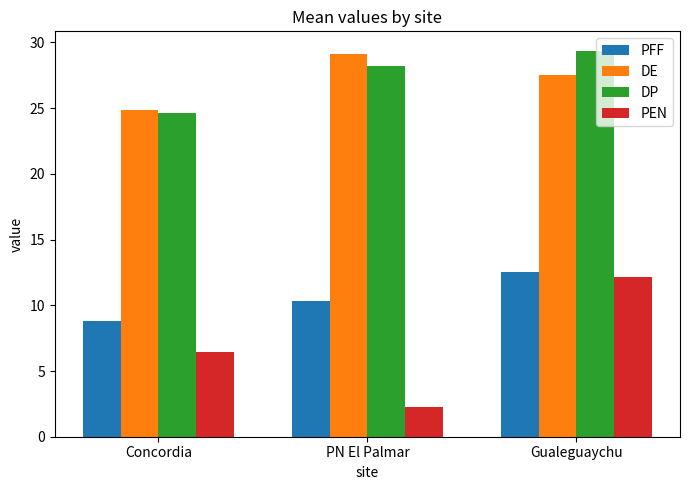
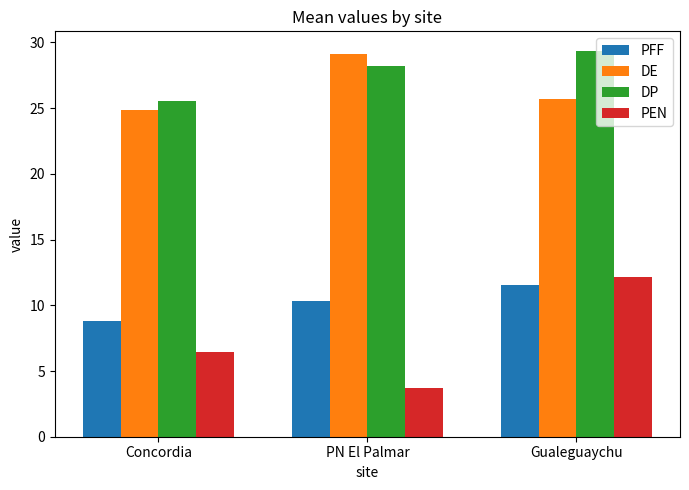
DP, Concordia: 24.7 -> 25.5
PEN, PN El Palmar: 2.3 -> 3.7
PFF, Gualeguaychu: 12.5 -> 11.5
DE, Gualeguaychu: 27.5 -> 25.7
